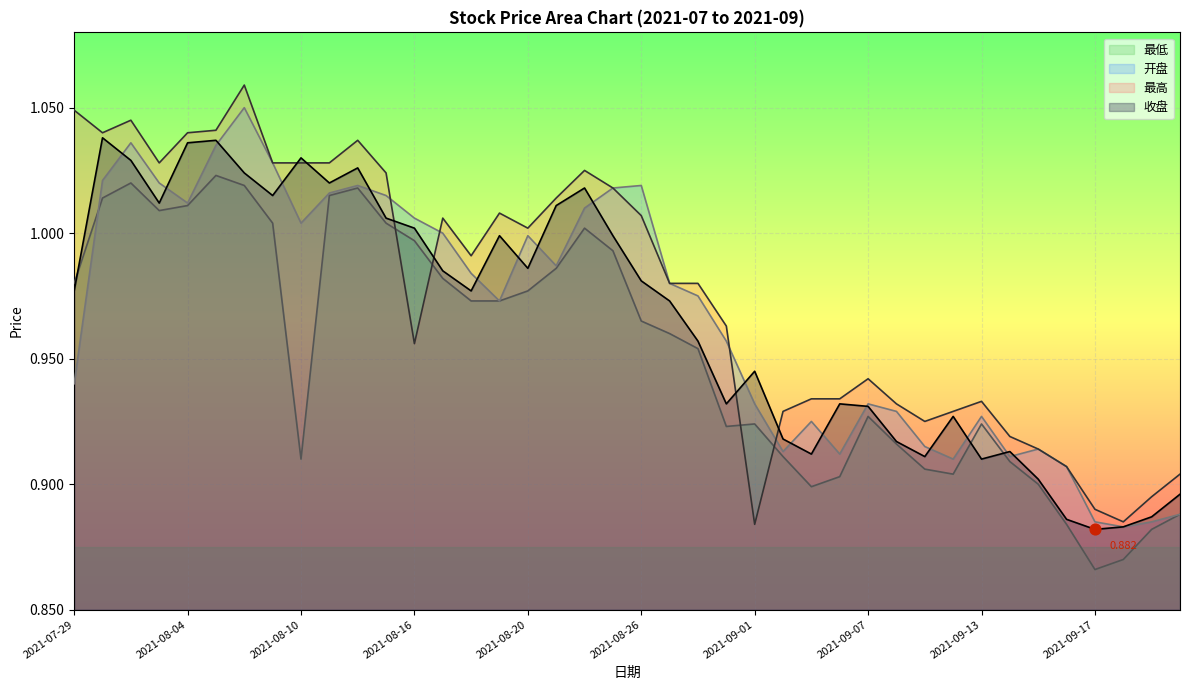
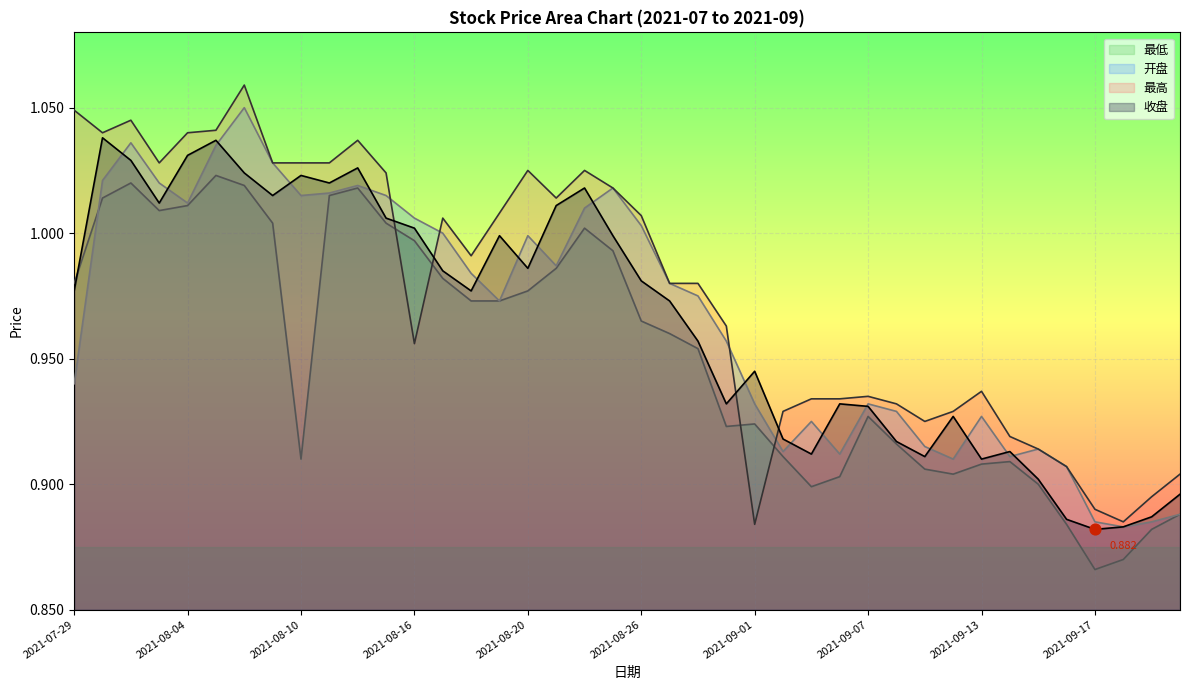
收盘, 2021-08-04: 1.036 -> 1.031
开盘, 2021-08-10: 1.004 -> 1.015
收盘, 2021-08-10: 1.030 -> 1.023
最高, 2021-08-20: 1.002 -> 1.025
开盘, 2021-08-26: 1.019 -> 1.003
最高, 2021-09-07: 0.942 -> 0.935
最低, 2021-09-13: 0.924 -> 0.908
最高, 2021-09-13: 0.933 -> 0.937
